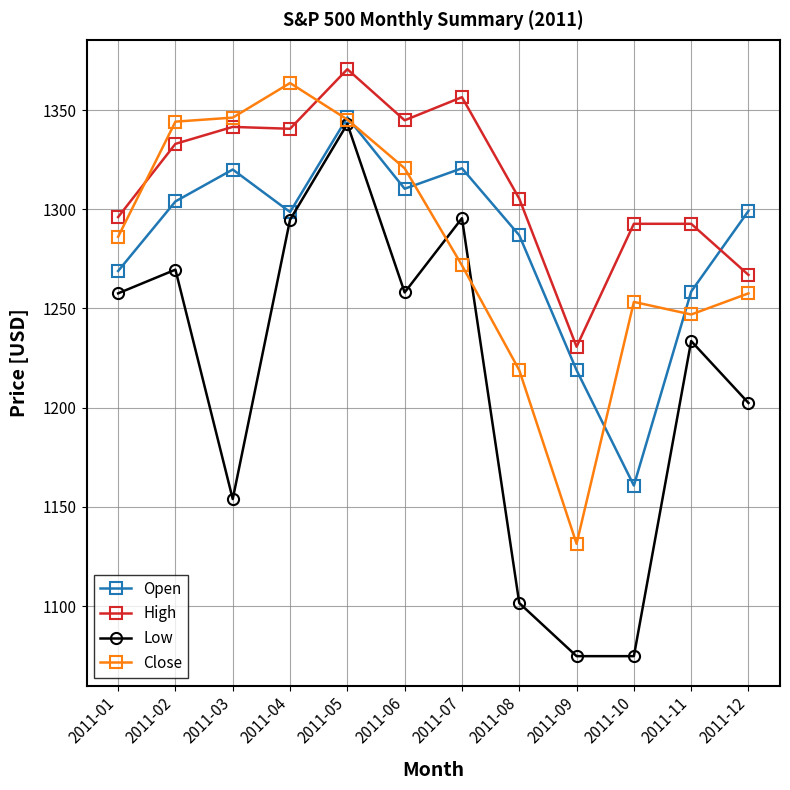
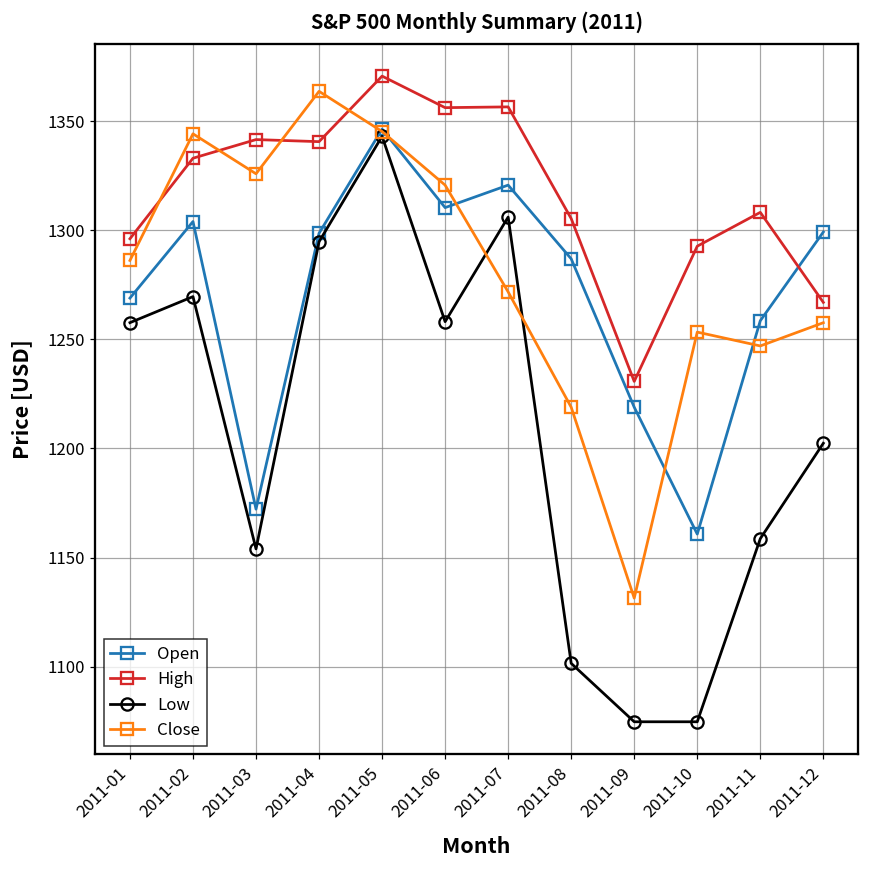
Open, 2011-03: 1320 -> 1172
Close, 2011-03: 1346 -> 1326
High, 2011-06: 1345 -> 1356
Low, 2011-07: 1295 -> 1306
High, 2011-11: 1293 -> 1308
Low, 2011-11: 1234 -> 1159
